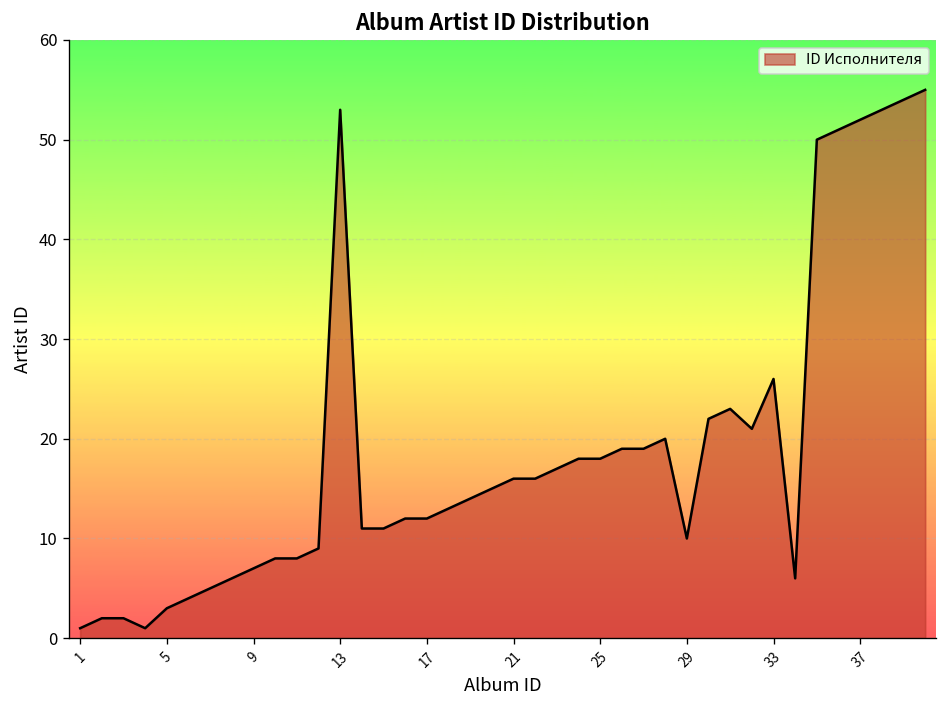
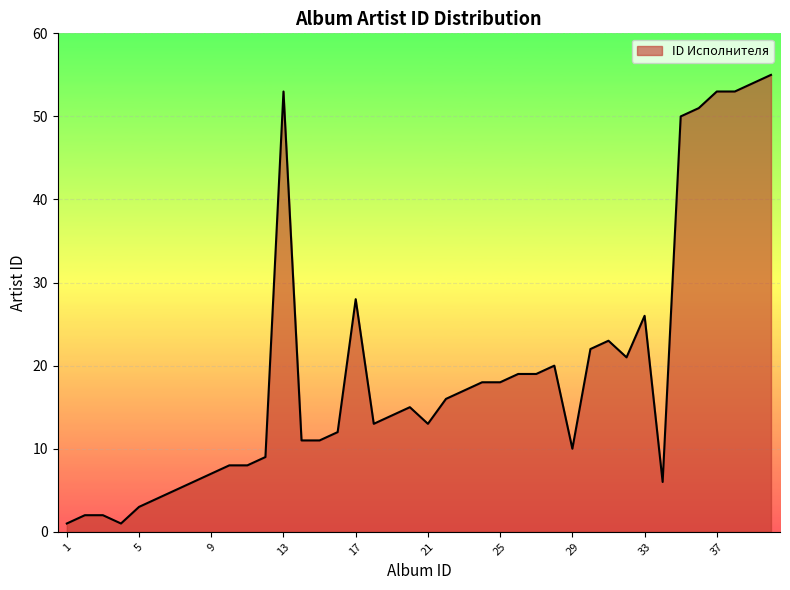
17: 12 -> 28
21: 16 -> 13
37: 52 -> 53
